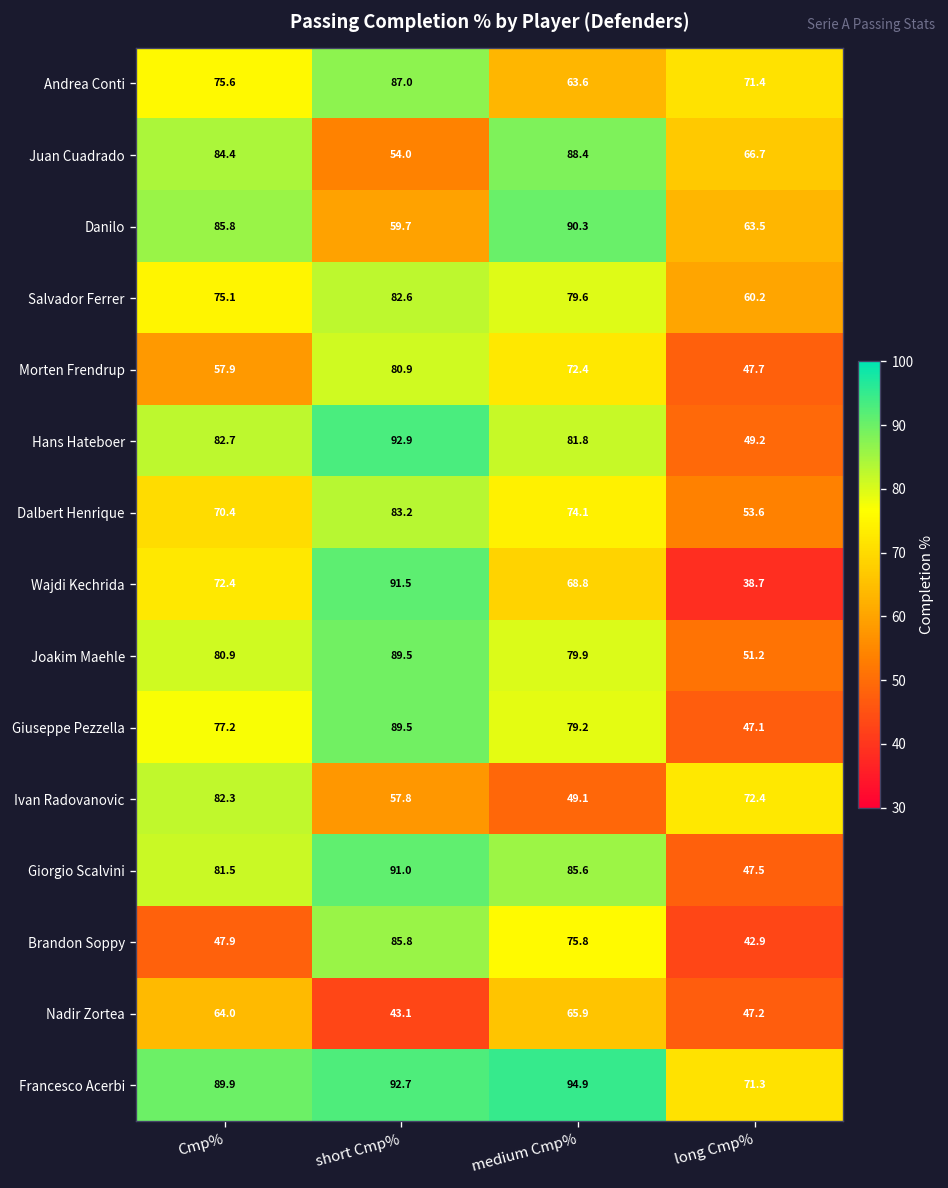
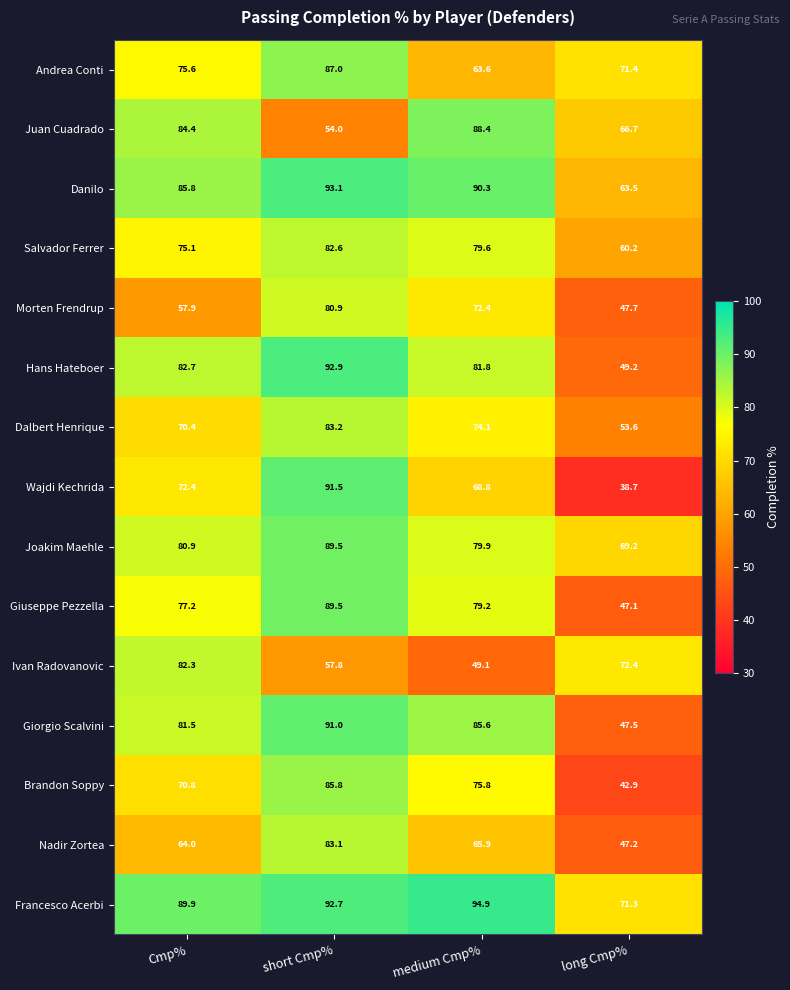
Danilo, short Cmp%: 59.7 -> 93.1
Joakim Maehle, long Cmp%: 51.2 -> 69.2
Brandon Soppy, Cmp%: 47.9 -> 70.8
Nadir Zortea, short Cmp%: 43.1 -> 83.1
